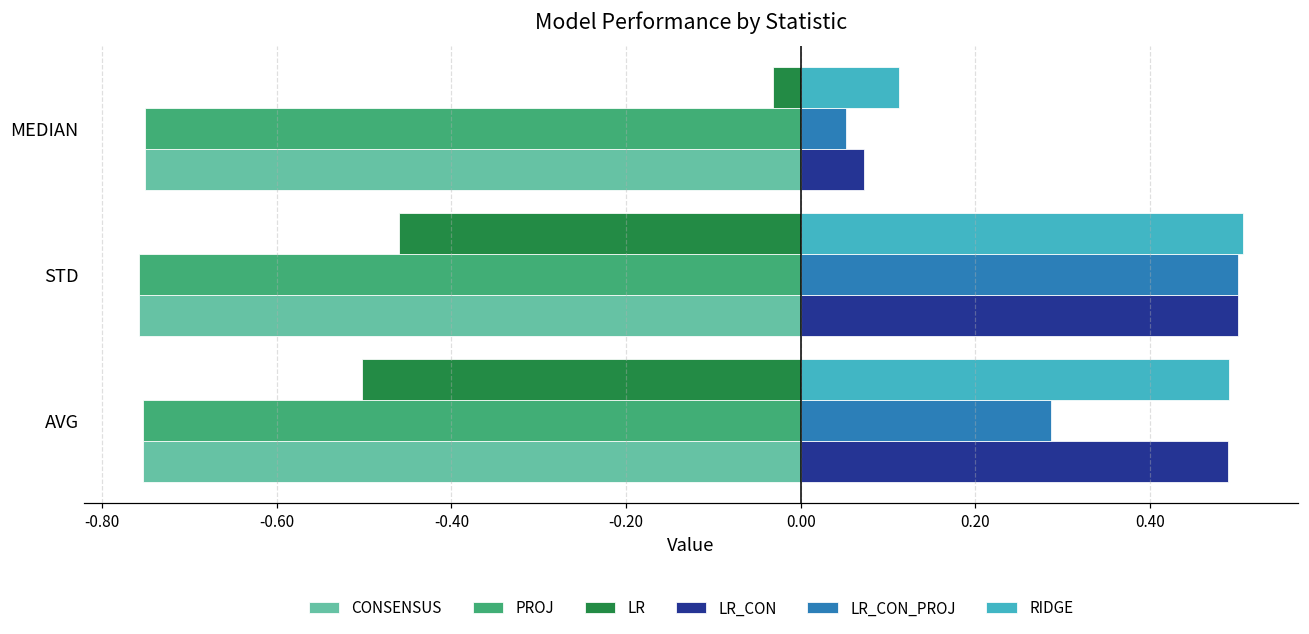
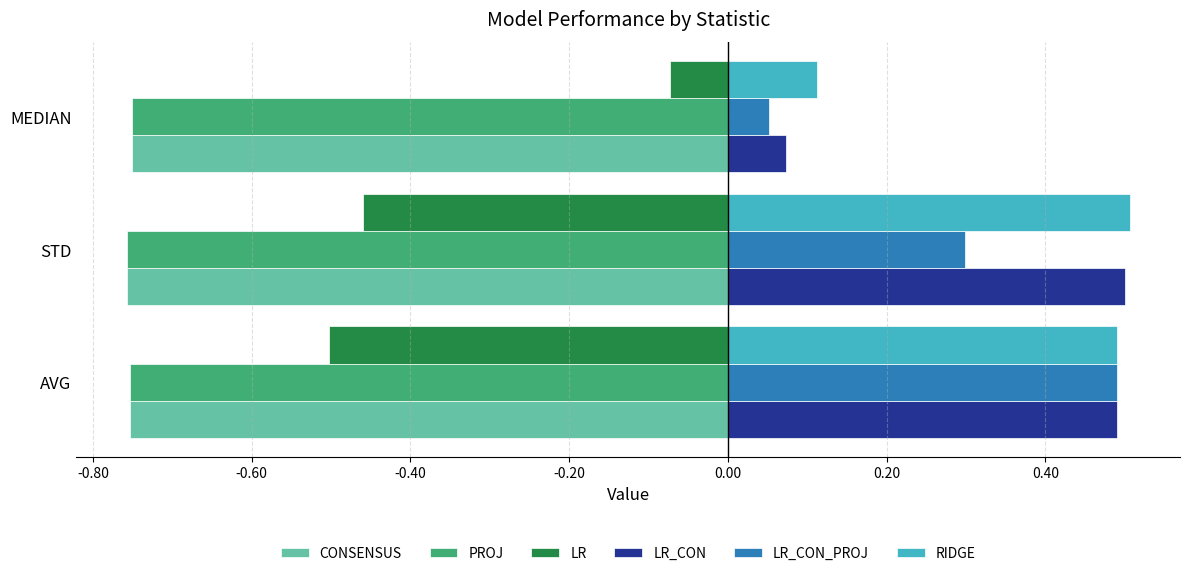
LR, MEDIAN: -0.03 -> -0.07
LR_CON_PROJ, STD: 0.50 -> 0.30
LR_CON_PROJ, AVG: 0.29 -> 0.49
